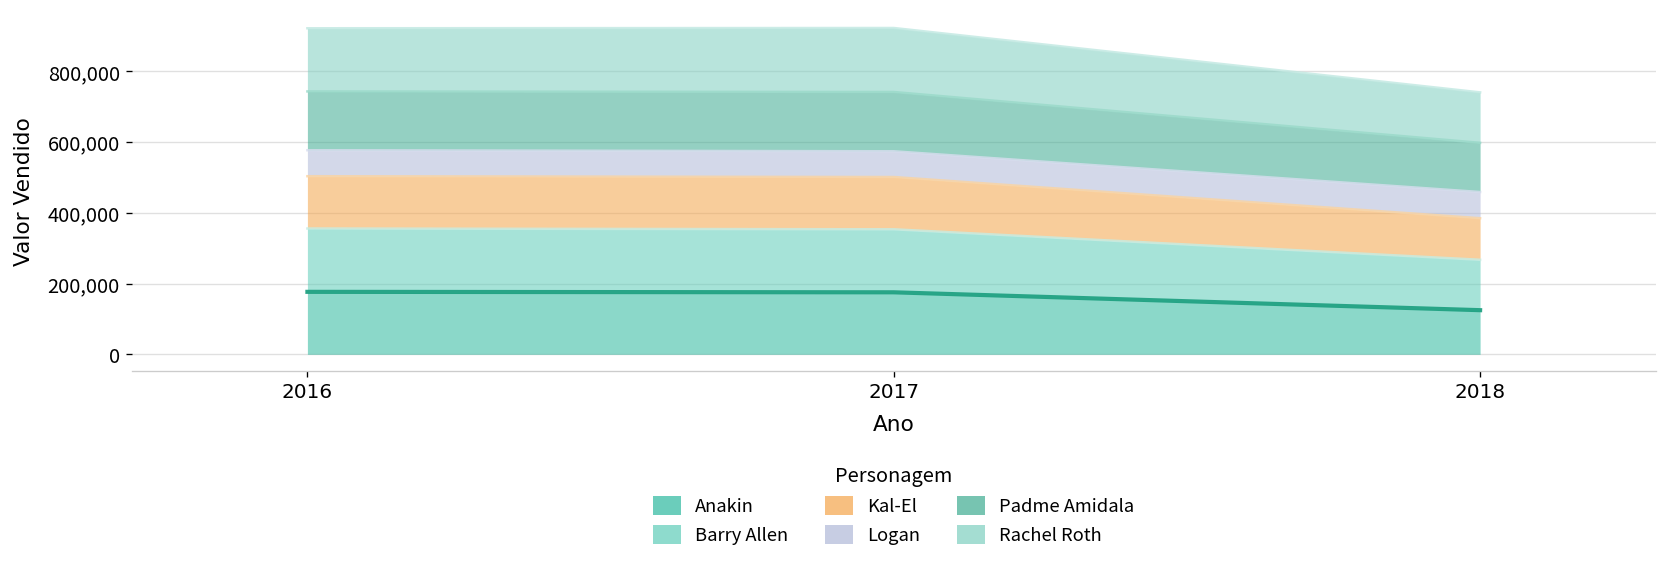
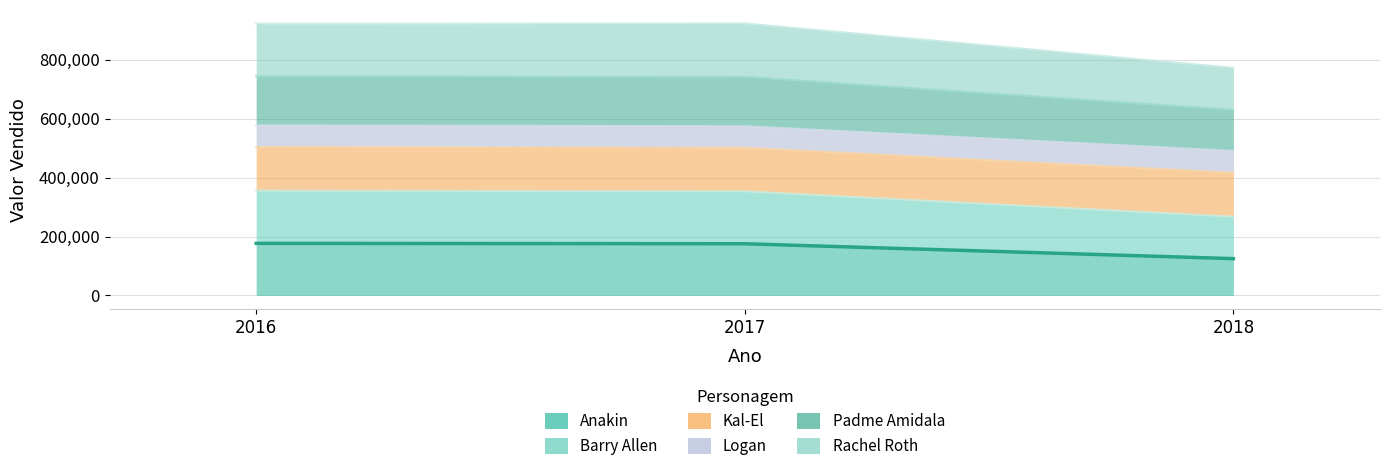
Kal-El, 2018: 120,000 -> 150,000
